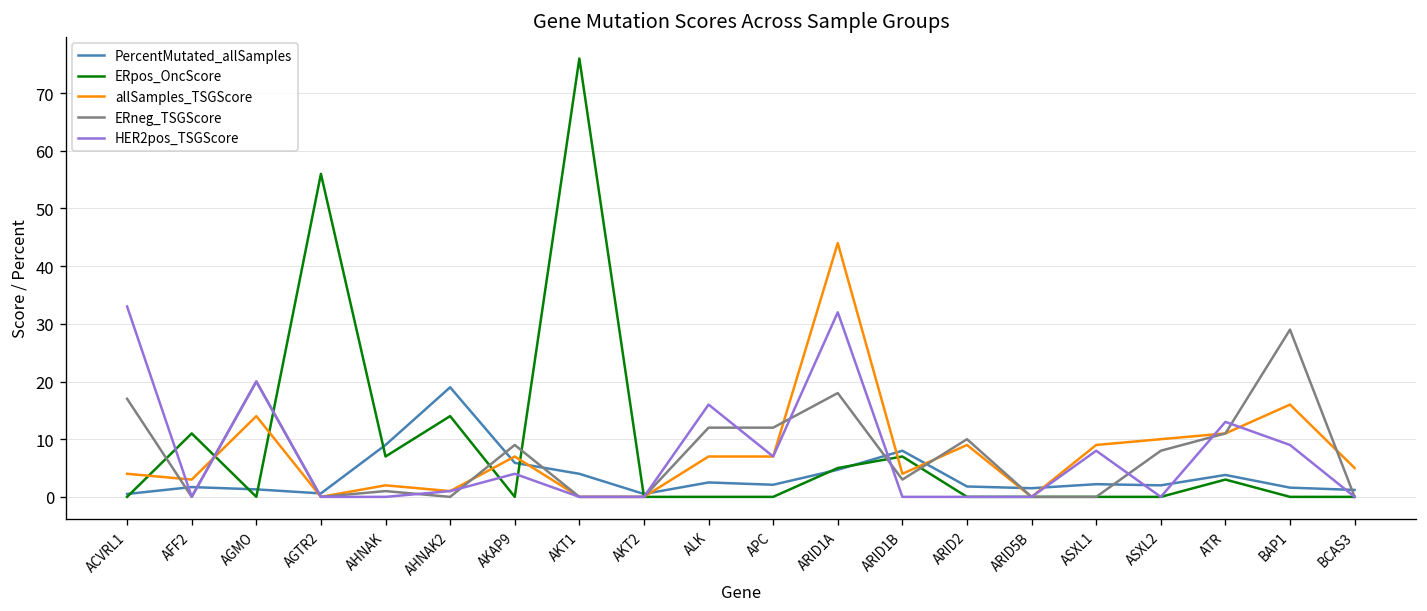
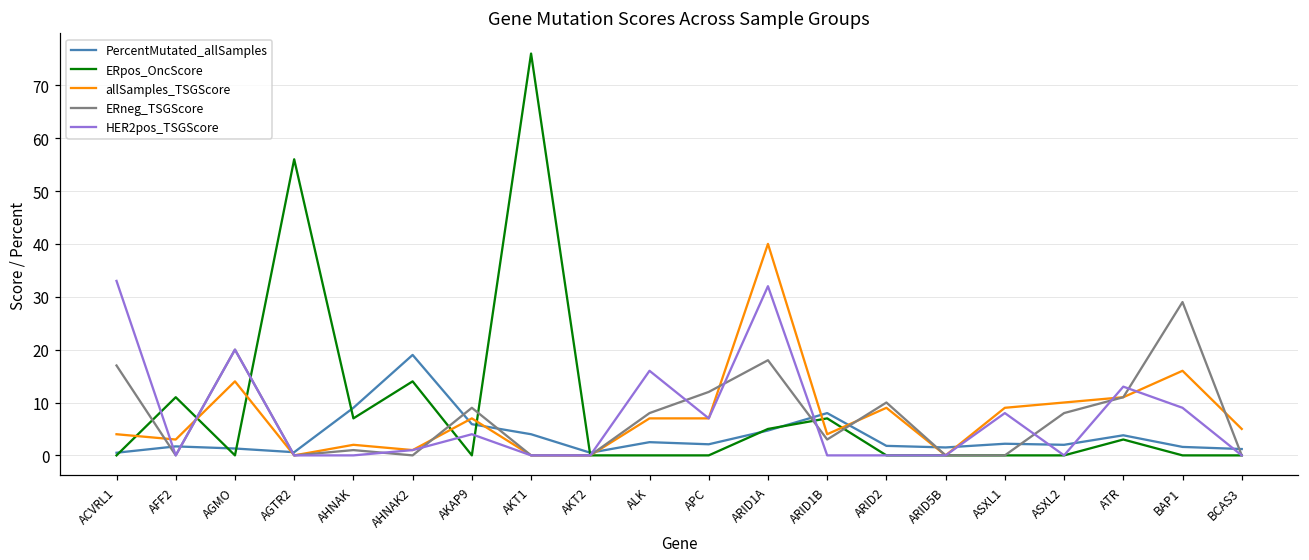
ERneg_TSGScore, ALK: 12 -> 8
allSamples_TSGScore, ARID1A: 44 -> 40
